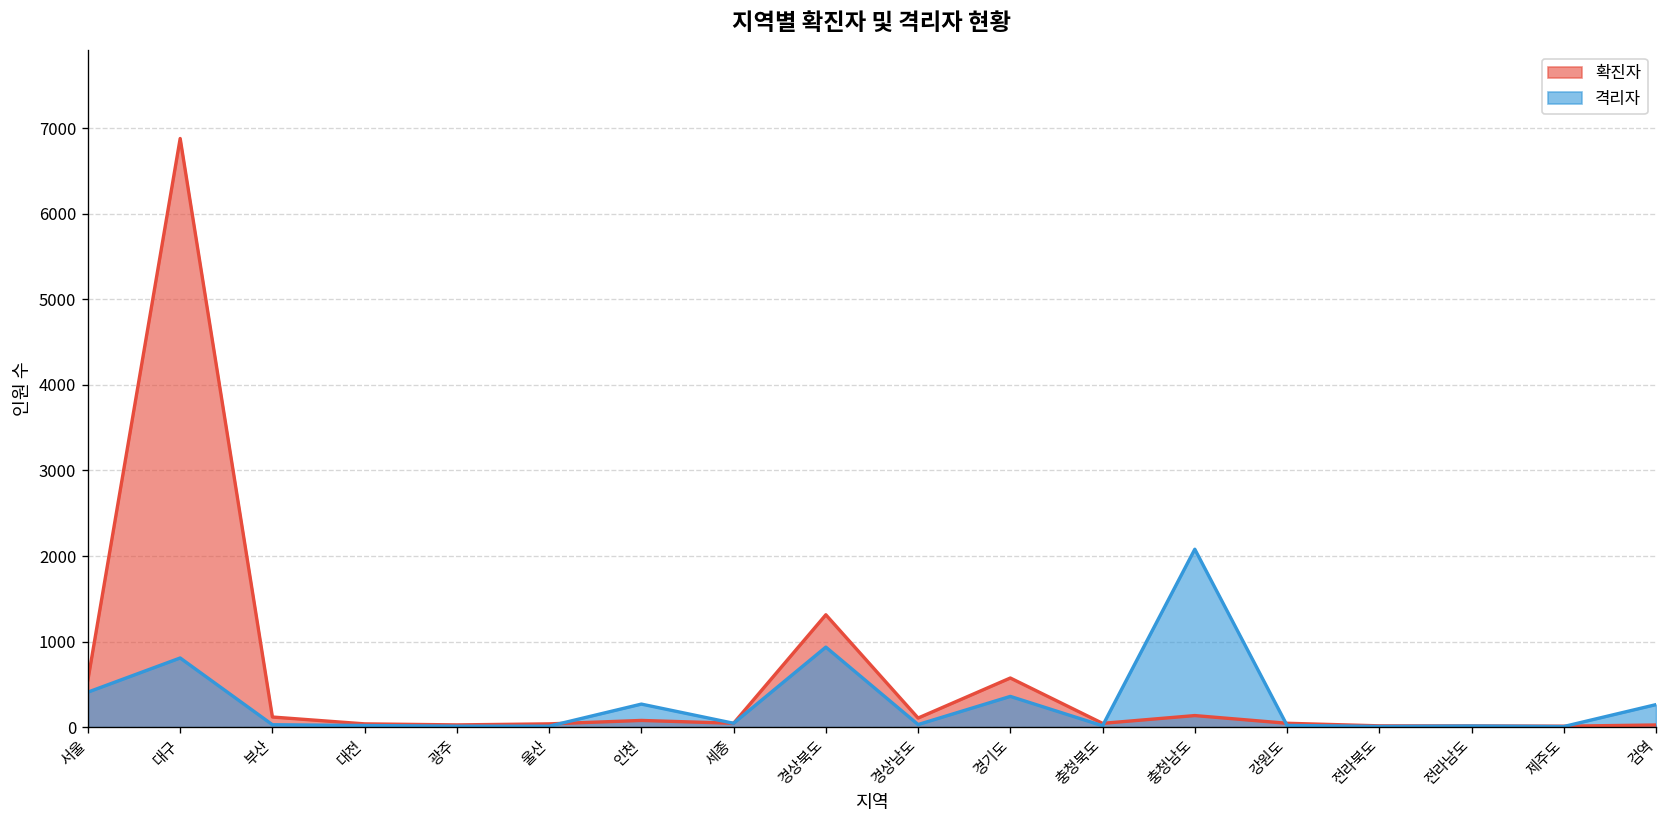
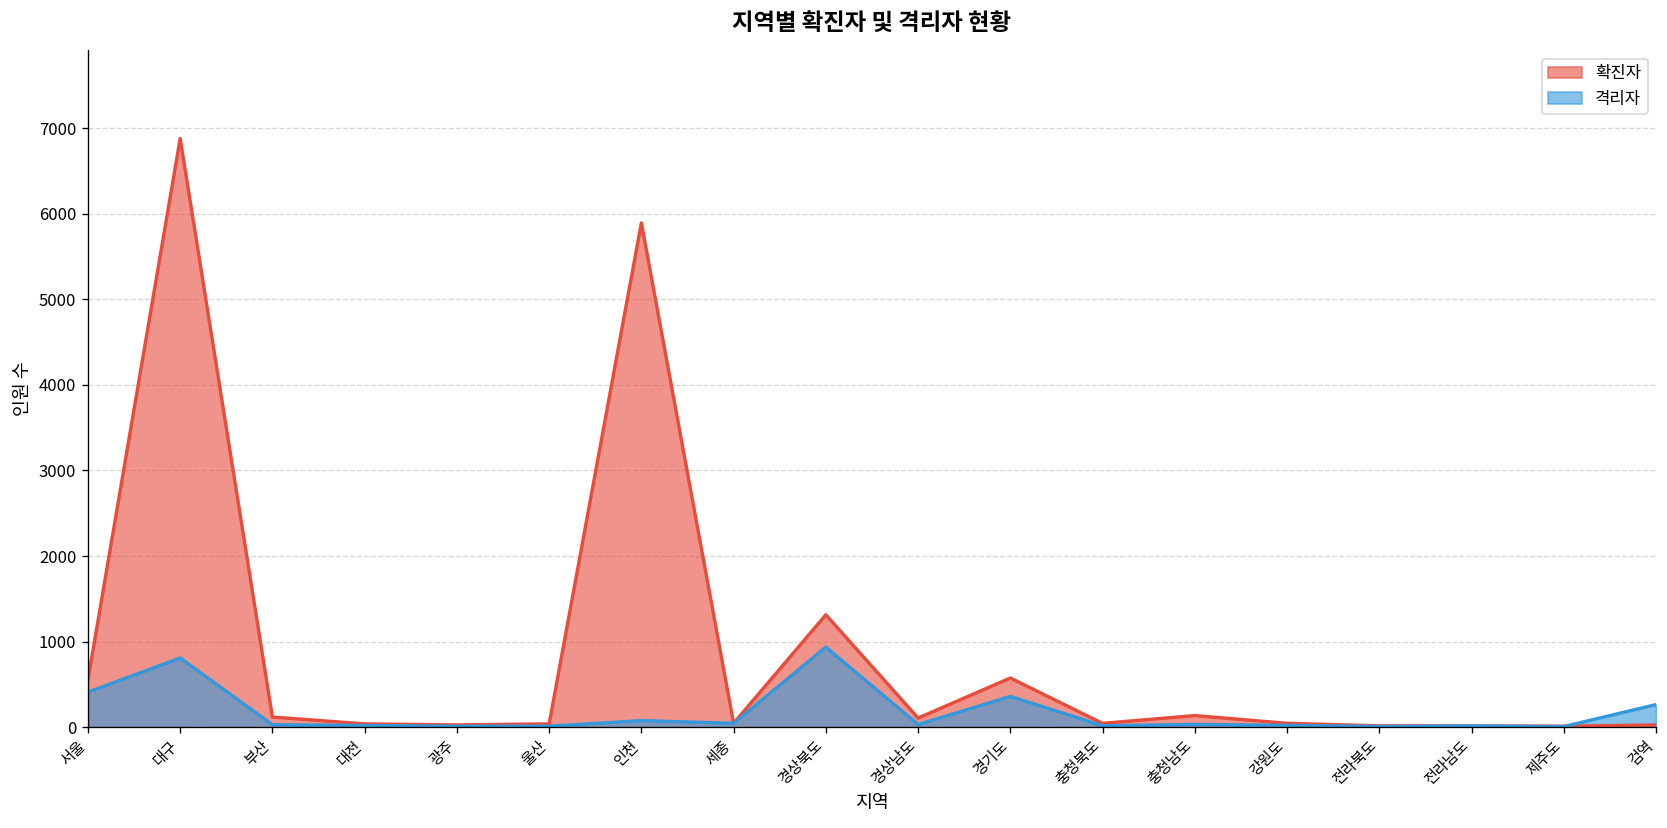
확진자, 인천: 100 -> 5900
격리자, 인천: 300 -> 100
격리자, 충청남도: 2100 -> 0
